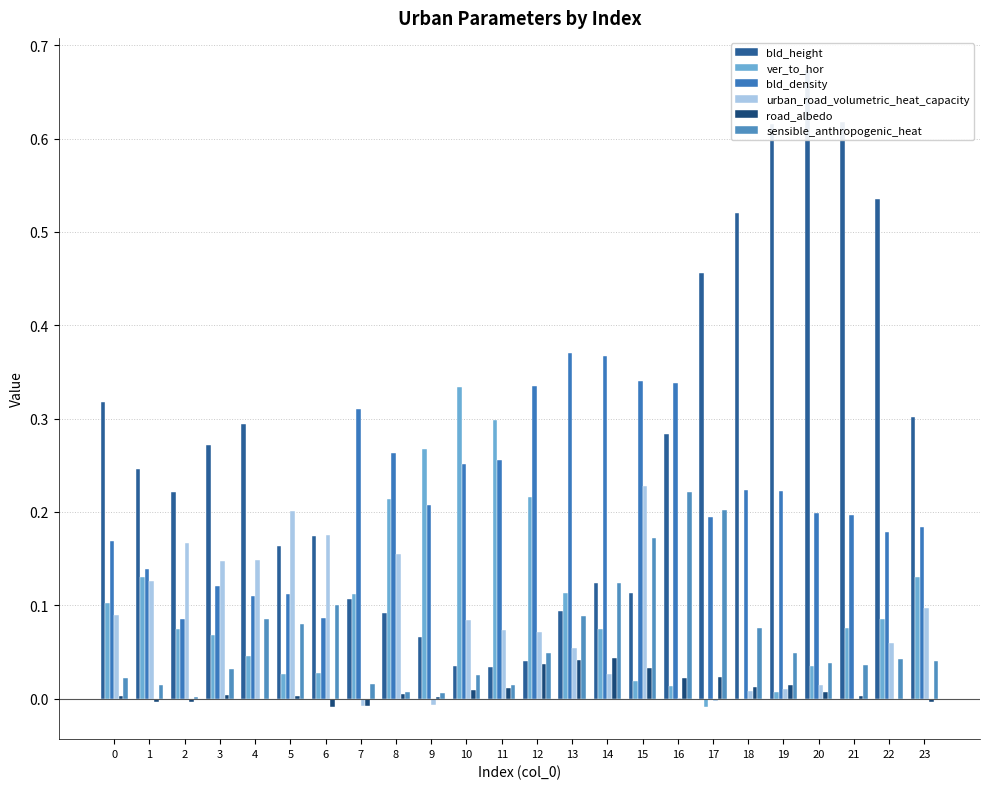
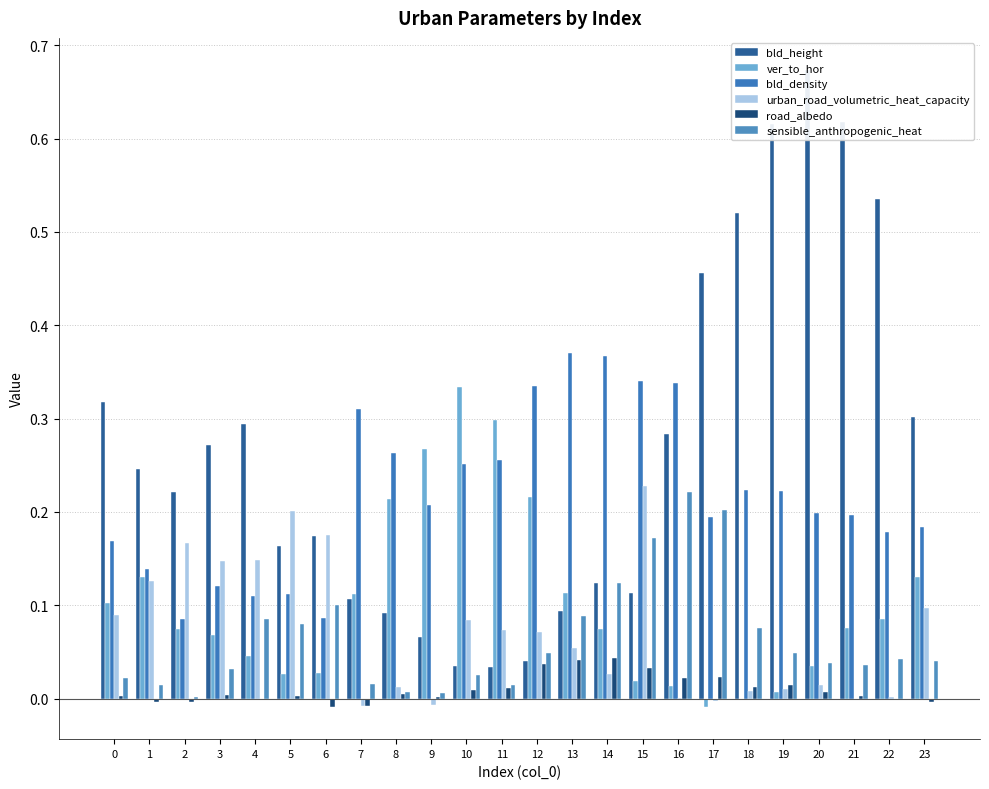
urban_road_volumetric_heat_capacity, 8: 0.15 -> 0.01
urban_road_volumetric_heat_capacity, 22: 0.06 -> 0.00
